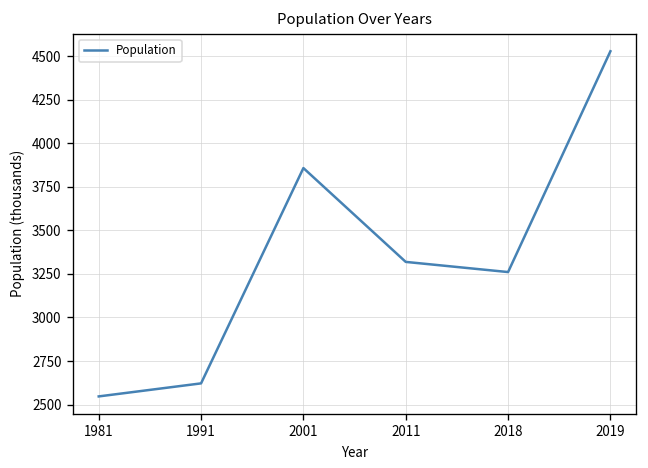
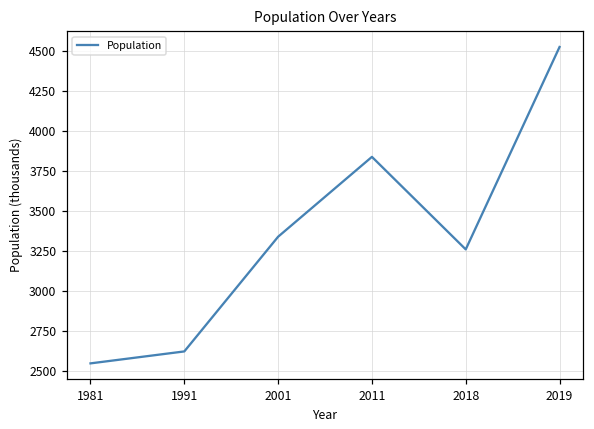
2001: 3860 -> 3340
2011: 3320 -> 3840
